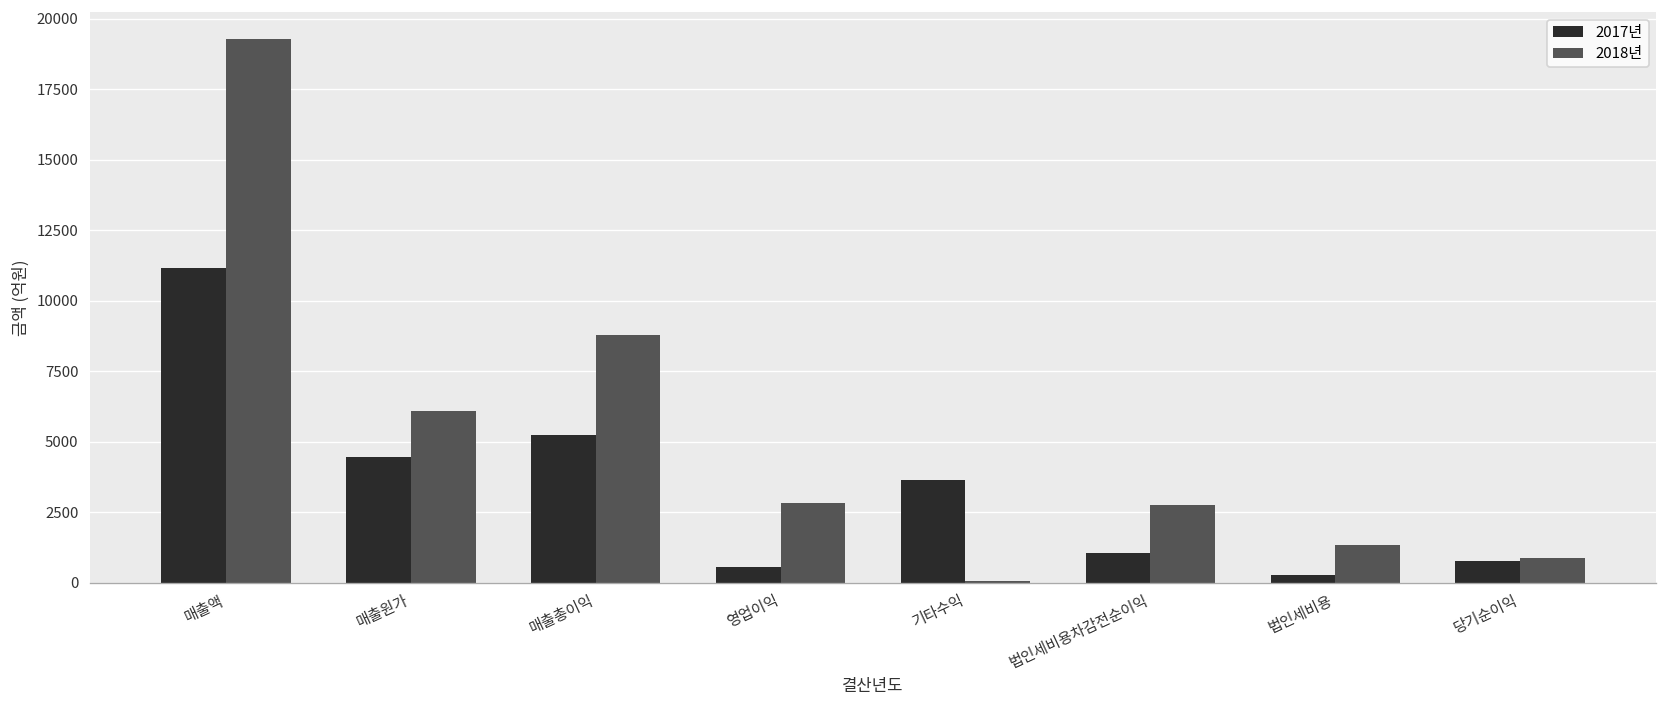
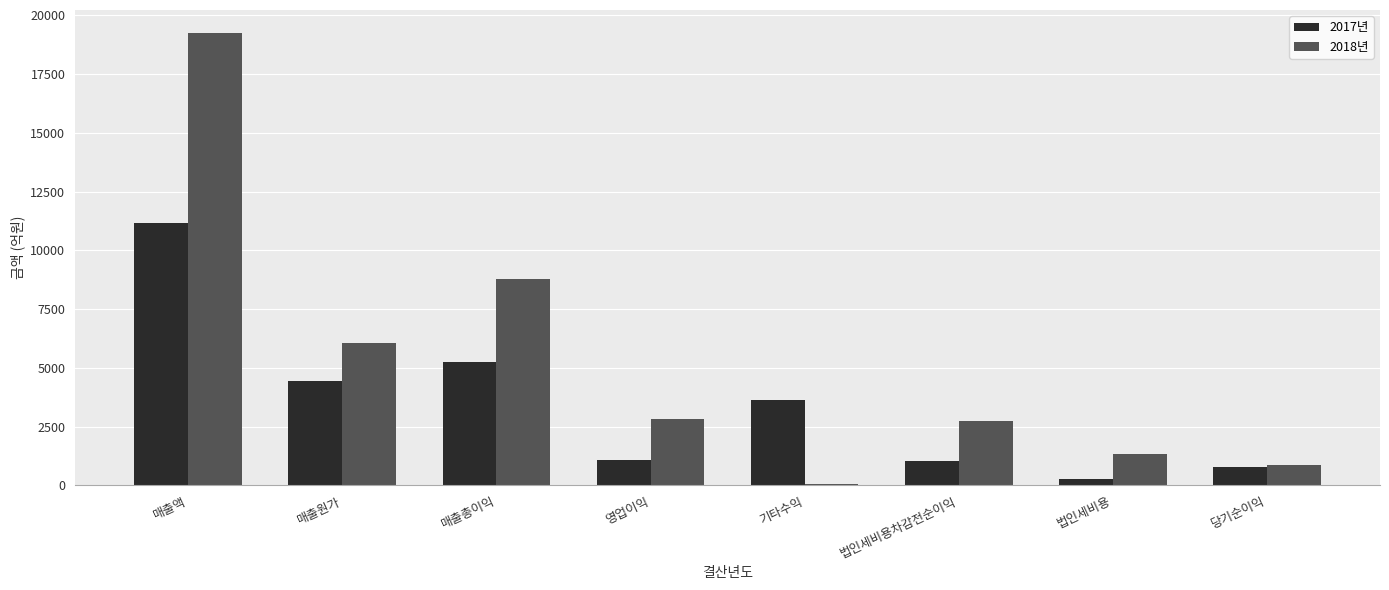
2017년, 영업이익: 600 -> 1100
